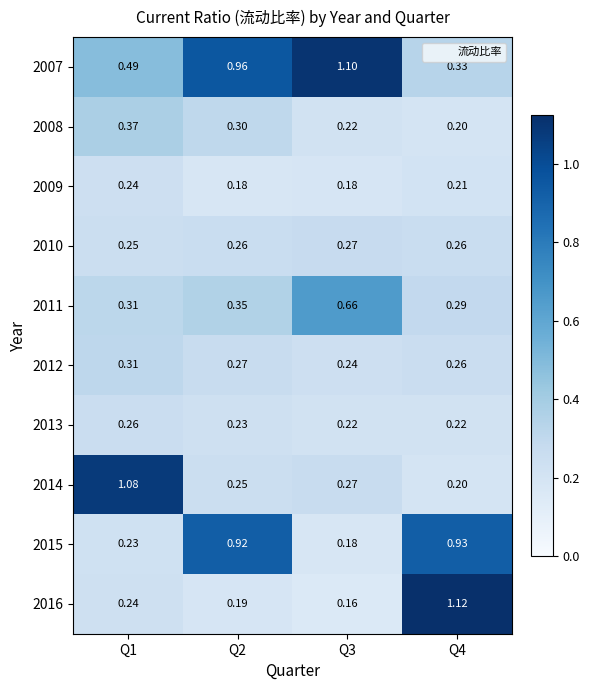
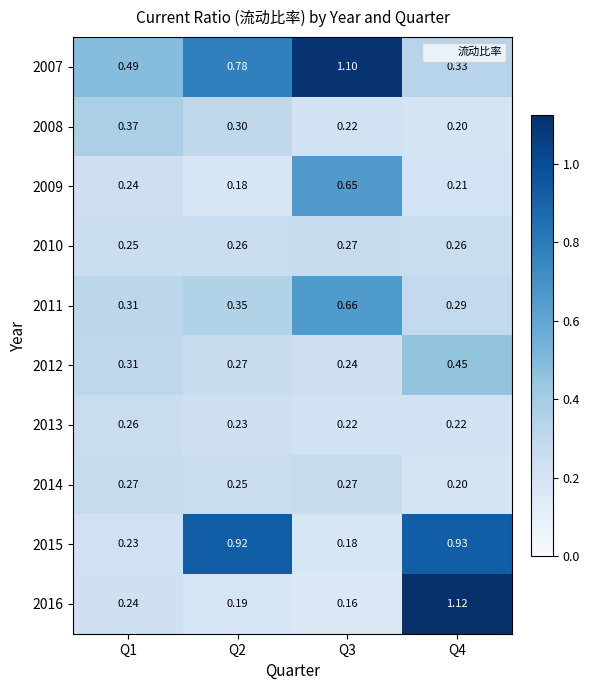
2007, Q2: 0.96 -> 0.78
2009, Q3: 0.18 -> 0.65
2012, Q4: 0.26 -> 0.45
2014, Q1: 1.08 -> 0.27
